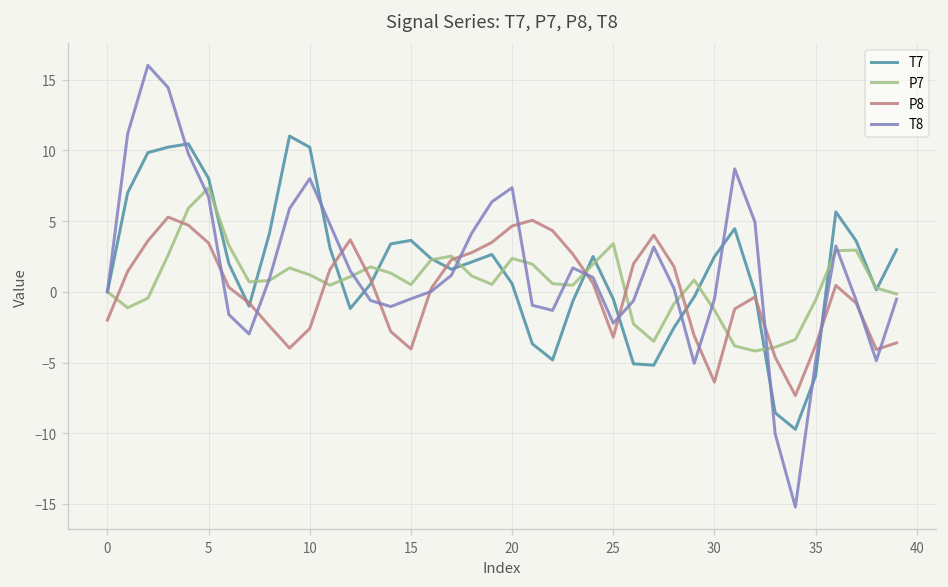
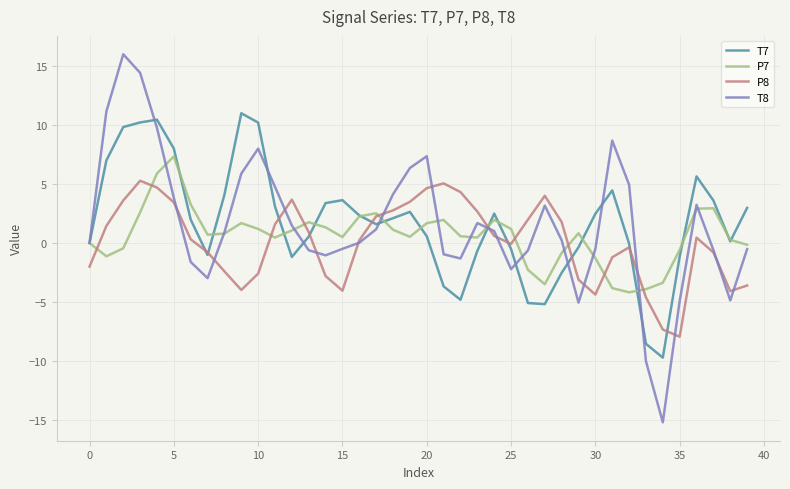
T8, 5: 6.7 -> 3.8
P7, 20: 2.4 -> 1.7
P7, 25: 3.4 -> 1.2
P8, 25: -3.2 -> -0.1
P8, 30: -6.4 -> -4.4
T7, 35: -6.0 -> -1.2
P8, 35: -3.8 -> -7.9
